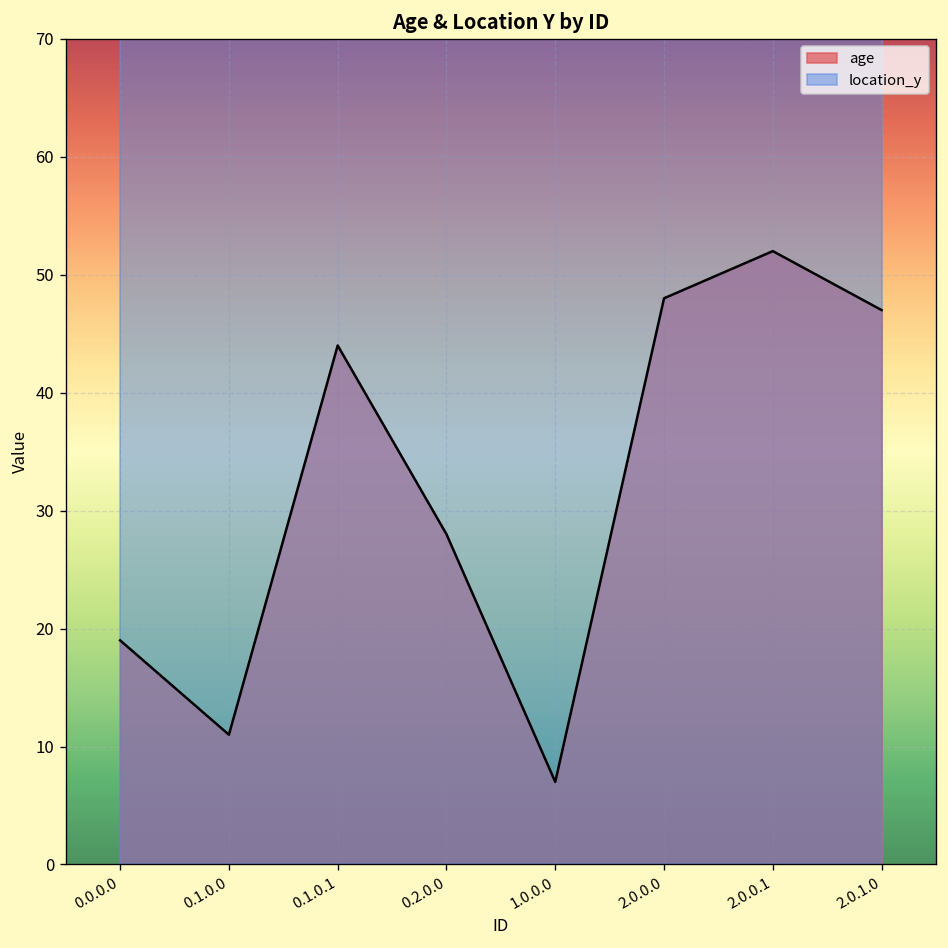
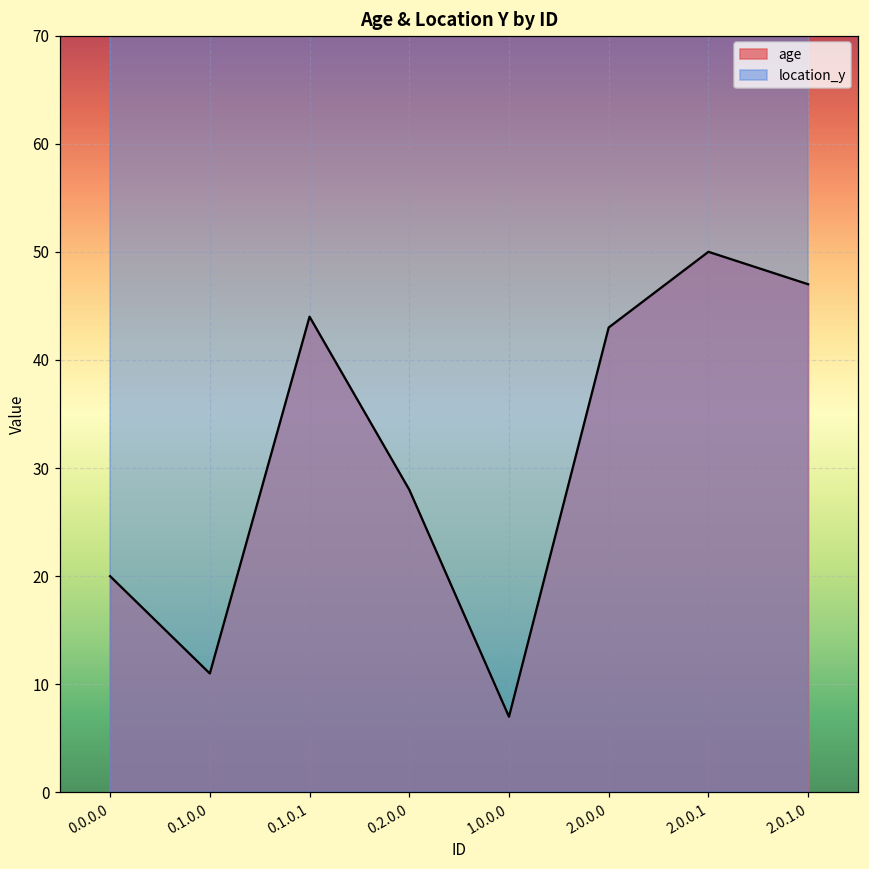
age, 0.0.0.0: 19 -> 20
age, 2.0.0.0: 48 -> 43
age, 2.0.0.1: 52 -> 50
